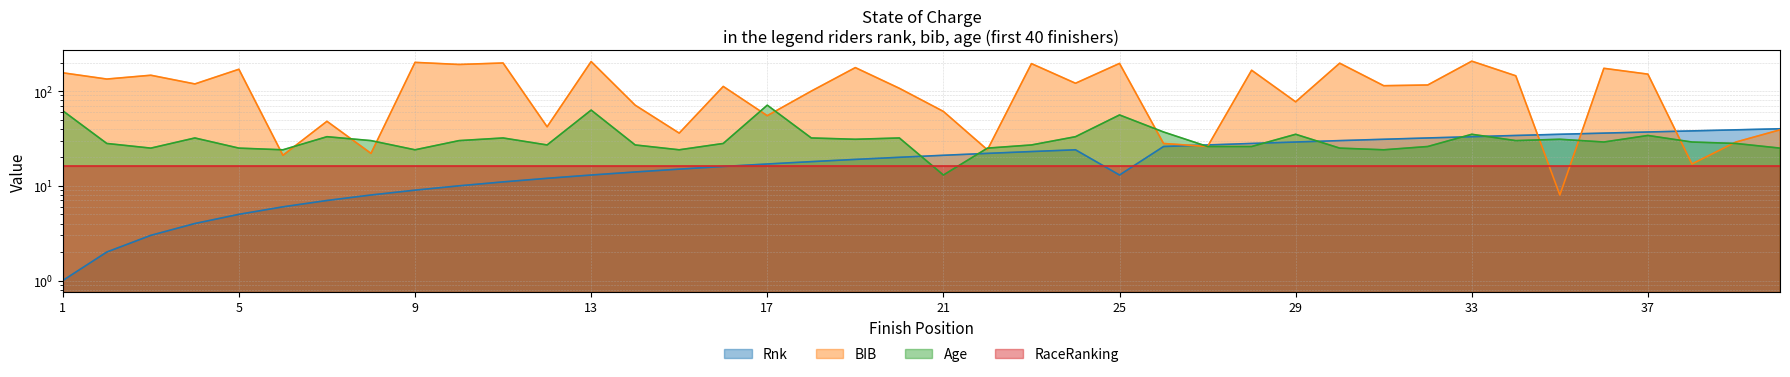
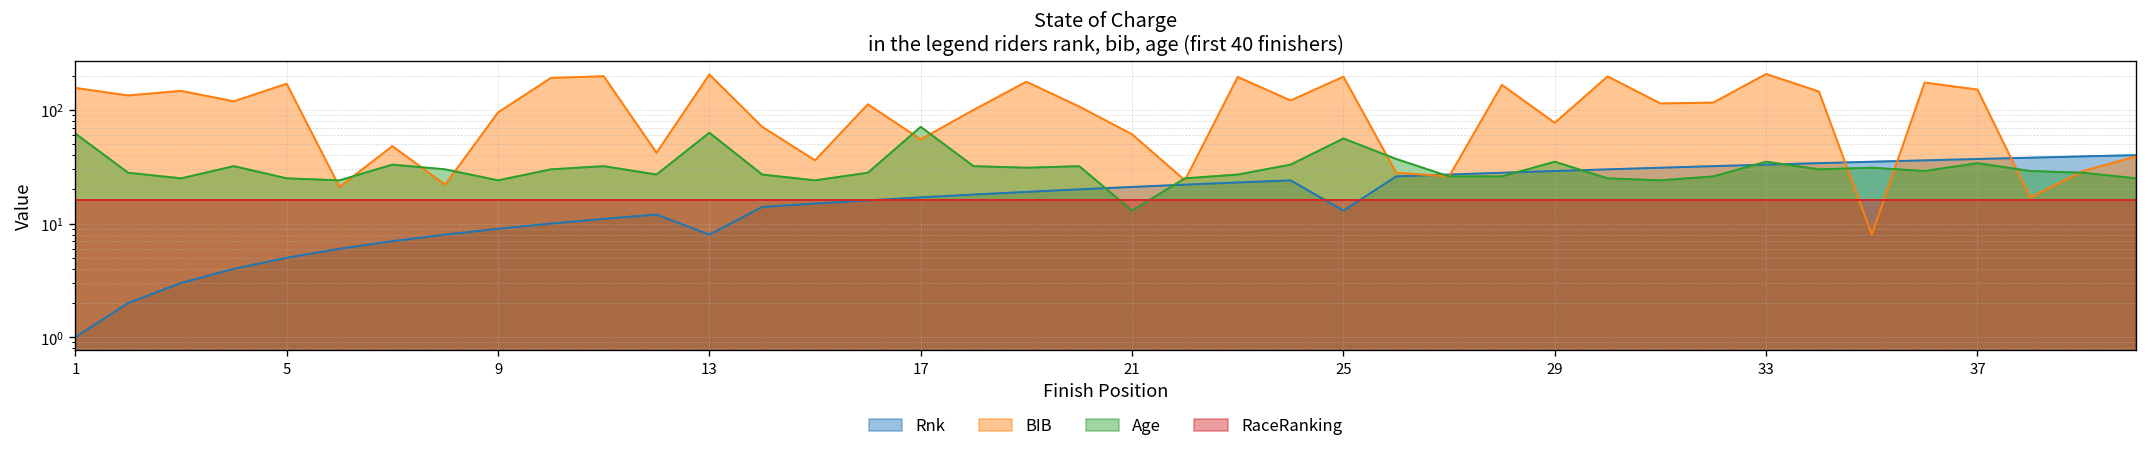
BIB, 9: 200 -> 100
Rnk, 13: 13 -> 8
